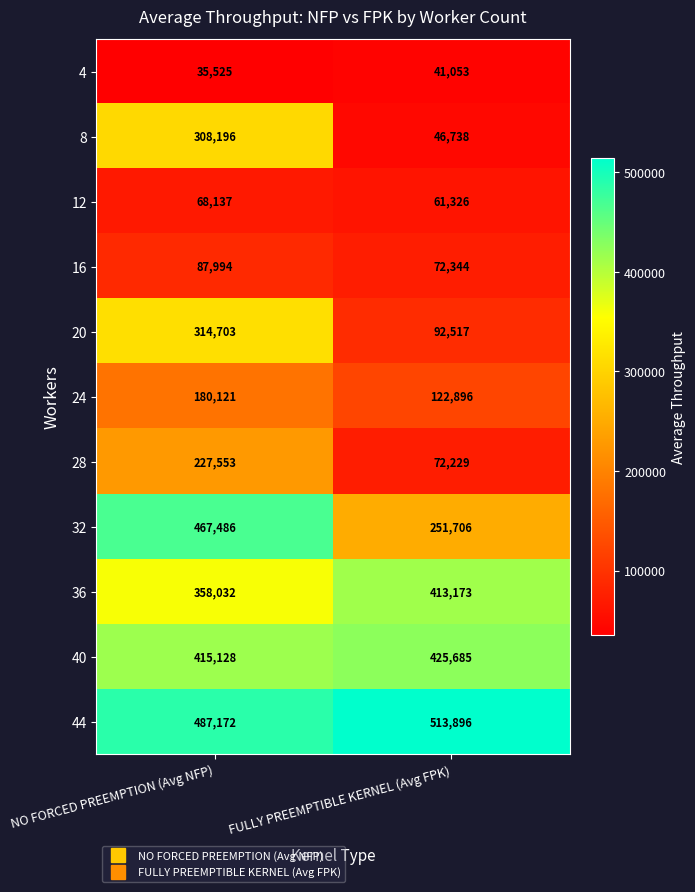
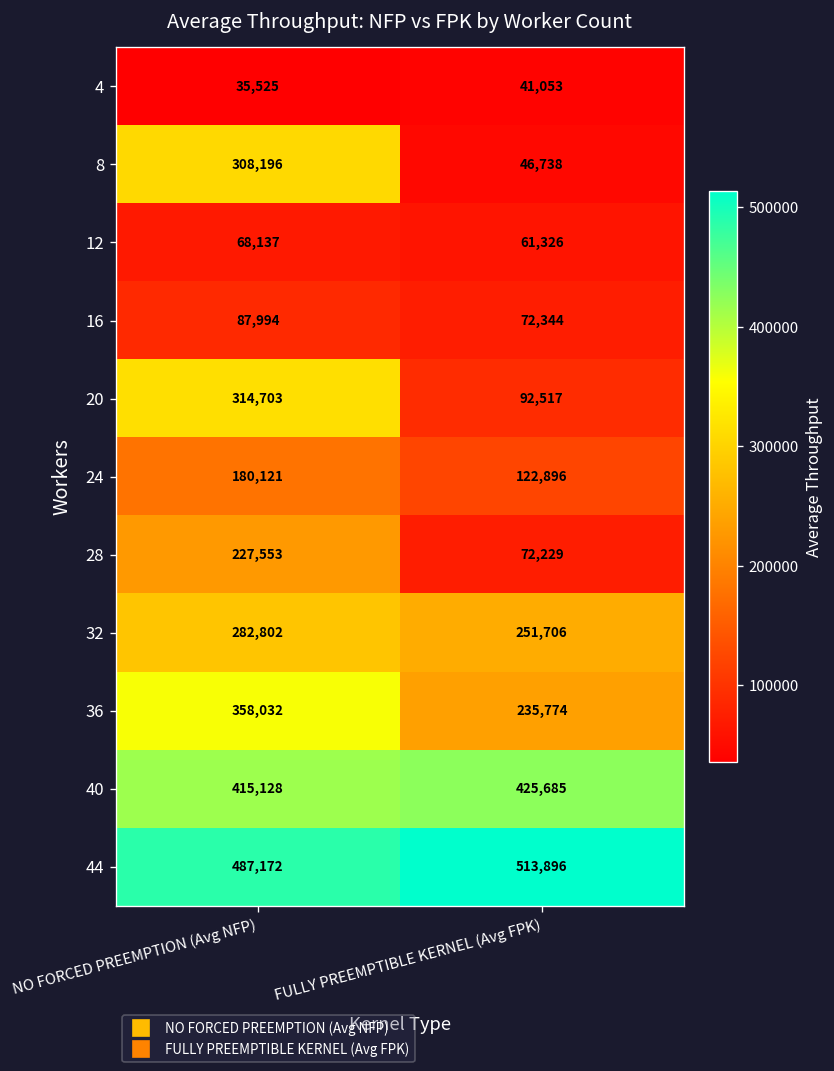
32, NO FORCED PREEMPTION (Avg NFP): 467,486 -> 282,802
36, FULLY PREEMPTIBLE KERNEL (Avg FPK): 413,173 -> 235,774
